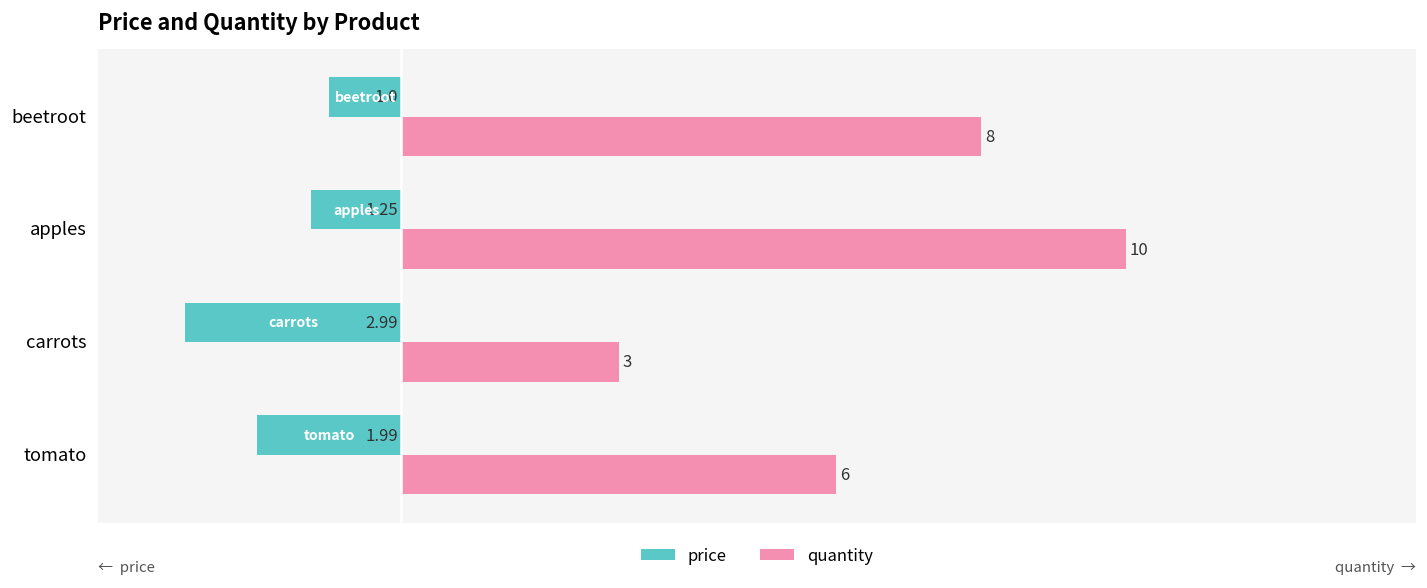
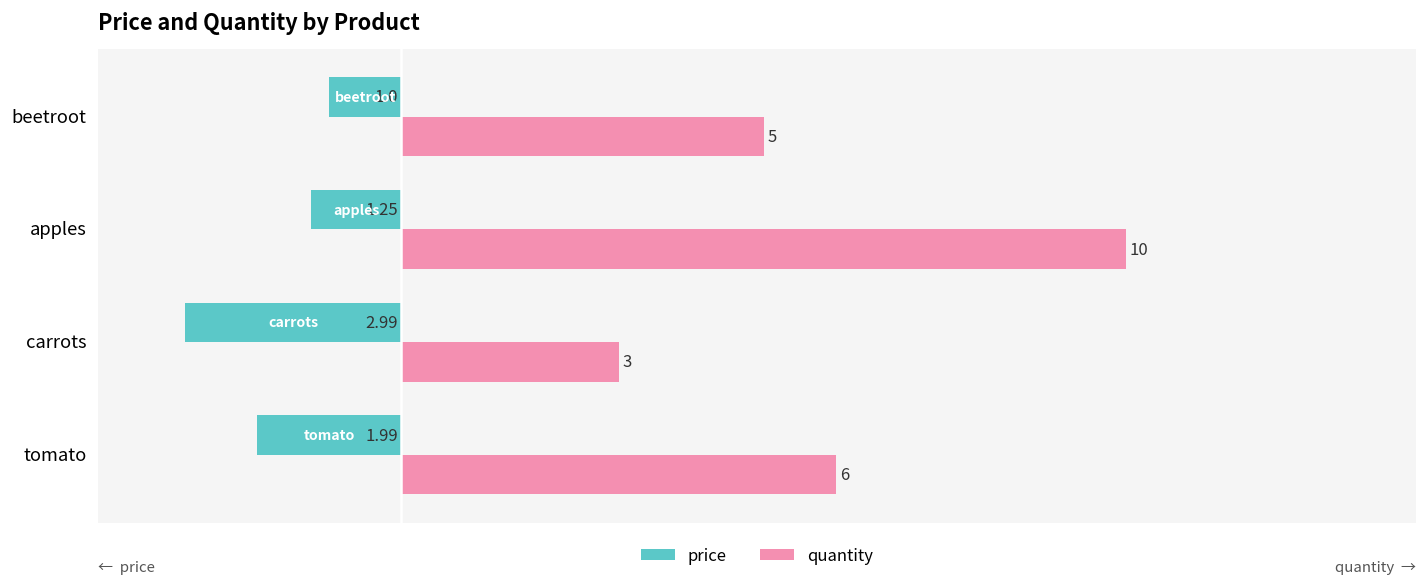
quantity, beetroot: 8 -> 5
